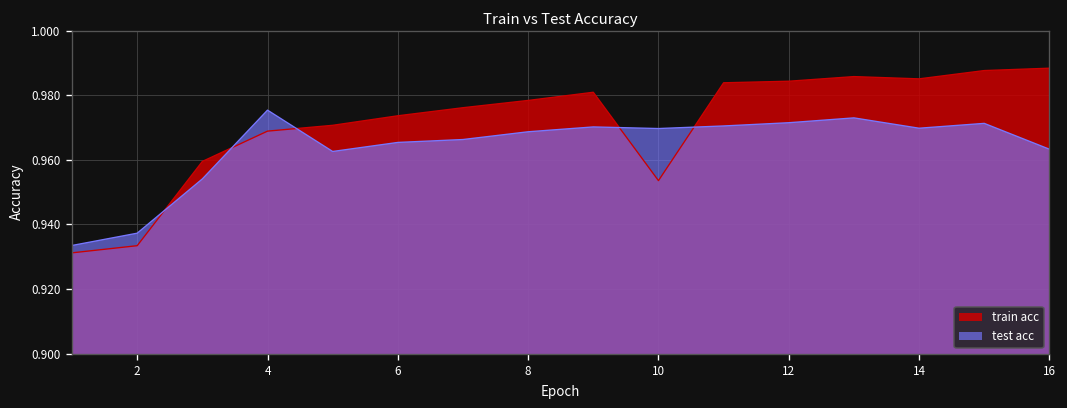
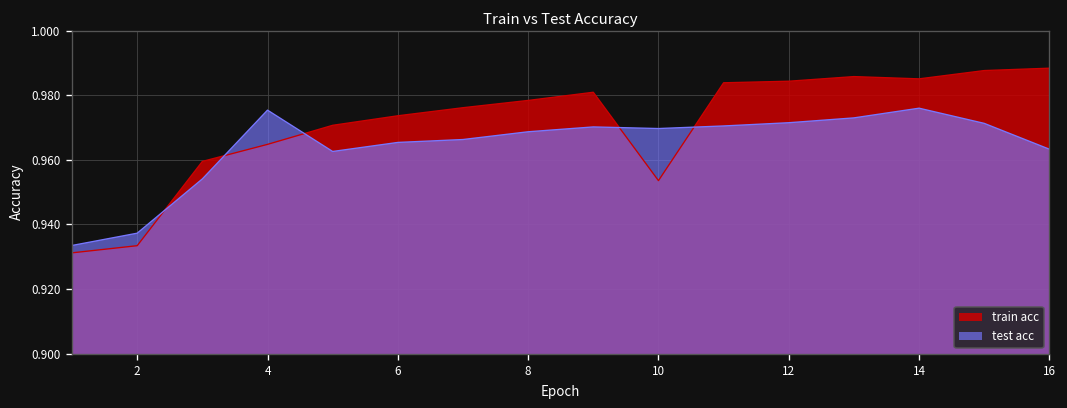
train acc, 4: 0.969 -> 0.965
test acc, 14: 0.970 -> 0.976
